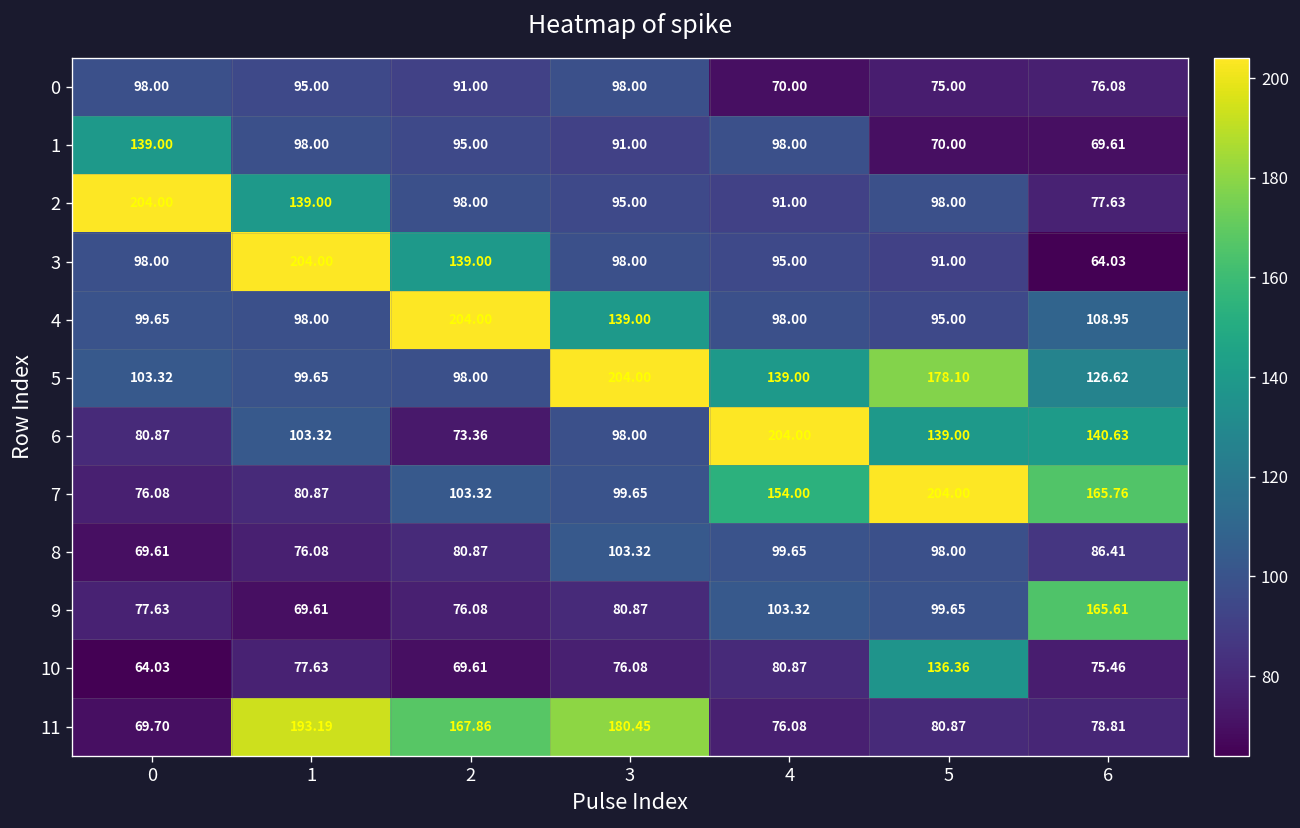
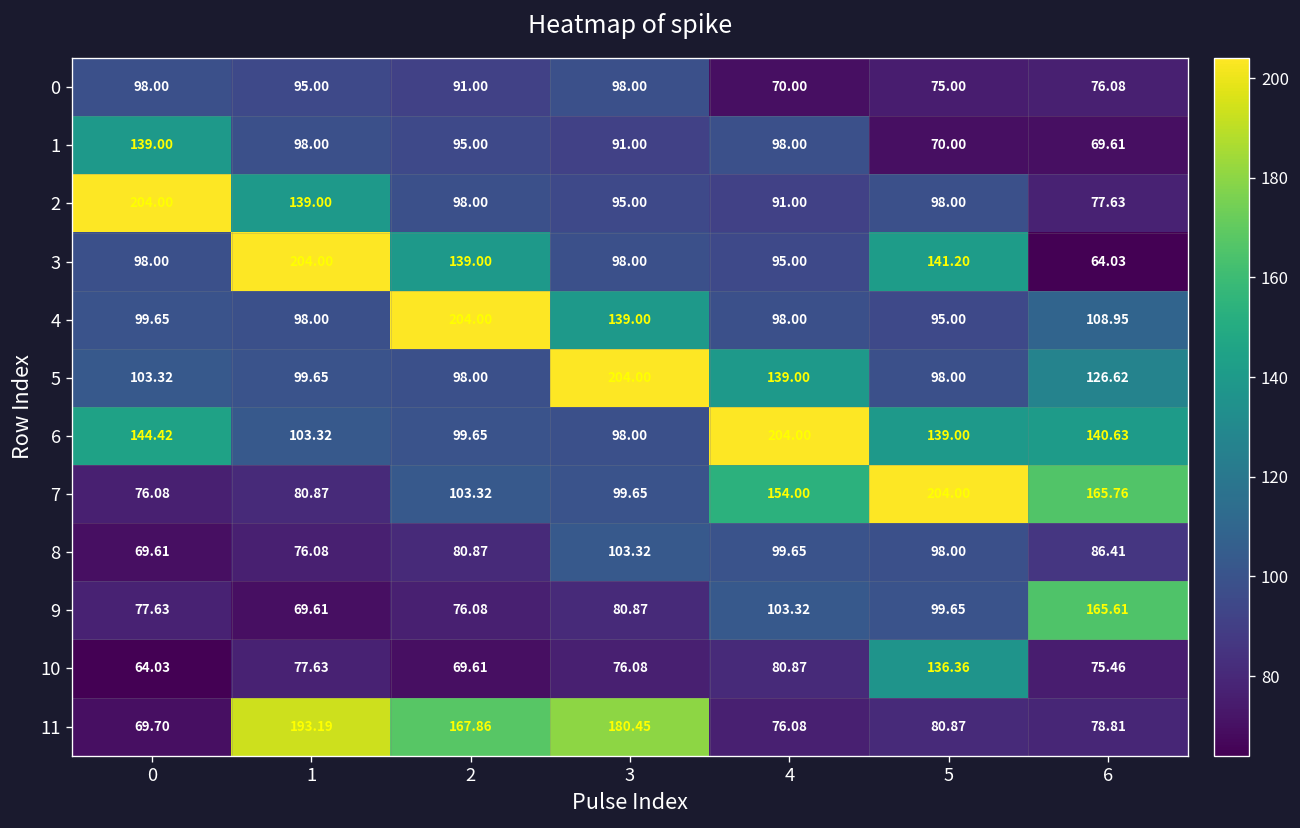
3, 5: 91.00 -> 141.20
5, 5: 178.10 -> 98.00
6, 0: 80.87 -> 144.42
6, 2: 73.36 -> 99.65
